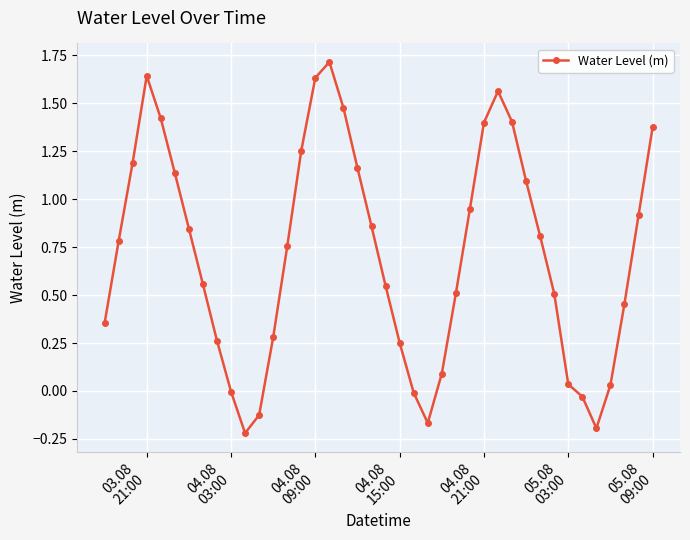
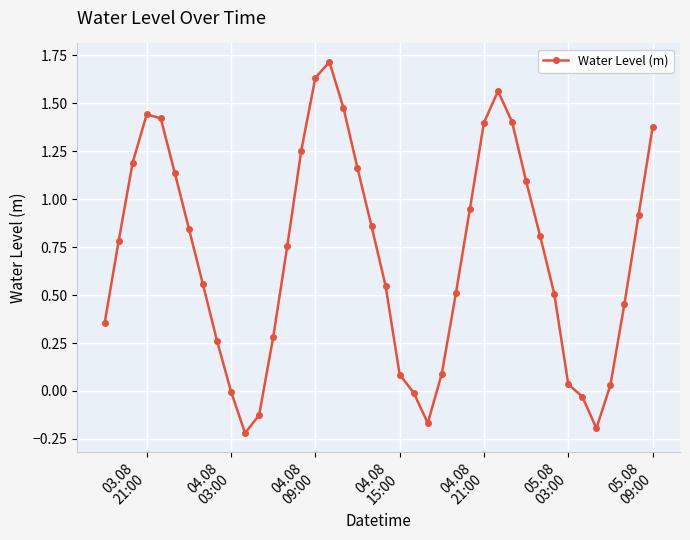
03.08 21:00: 1.64 -> 1.44
04.08 15:00: 0.25 -> 0.09
